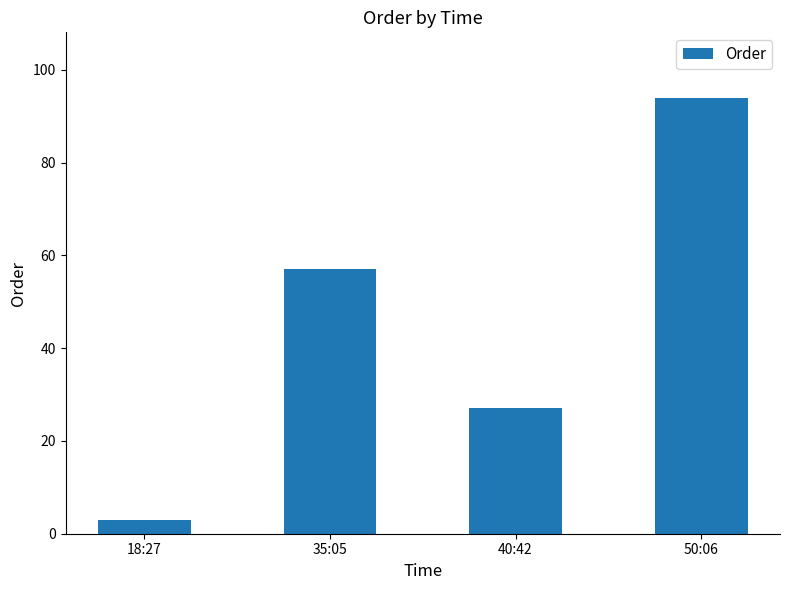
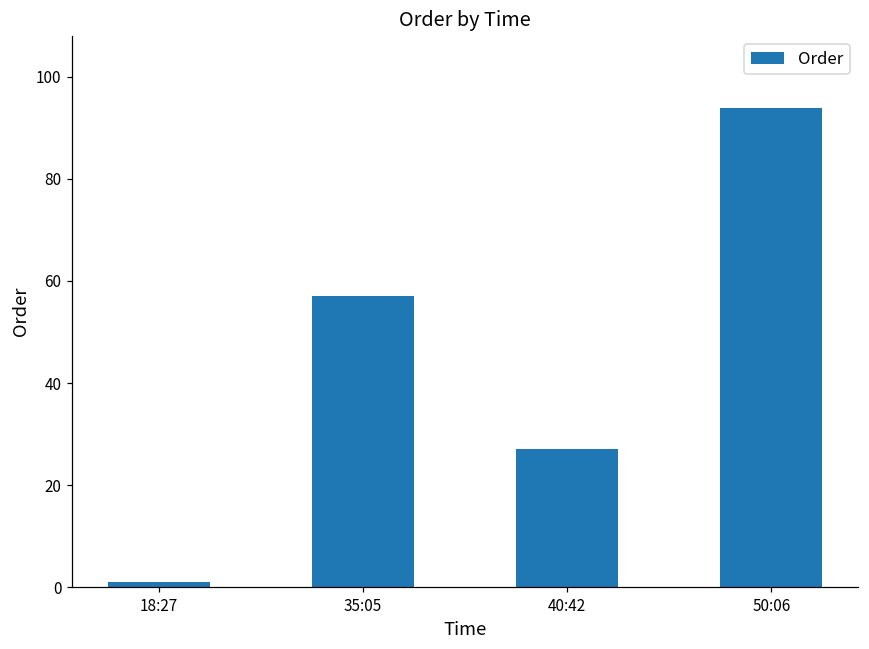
18:27: 3 -> 1
